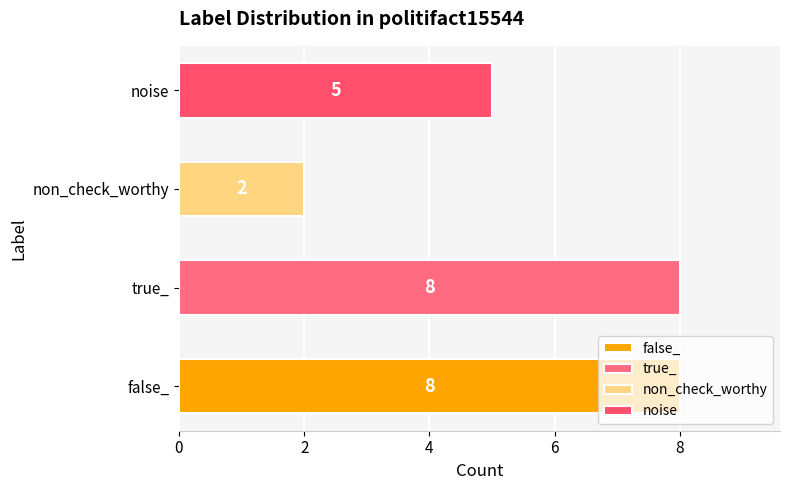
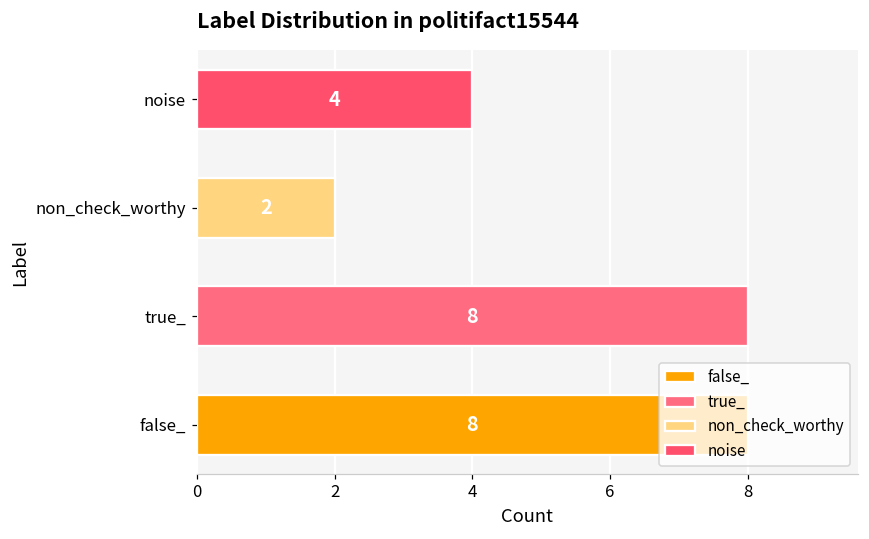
noise: 5 -> 4
